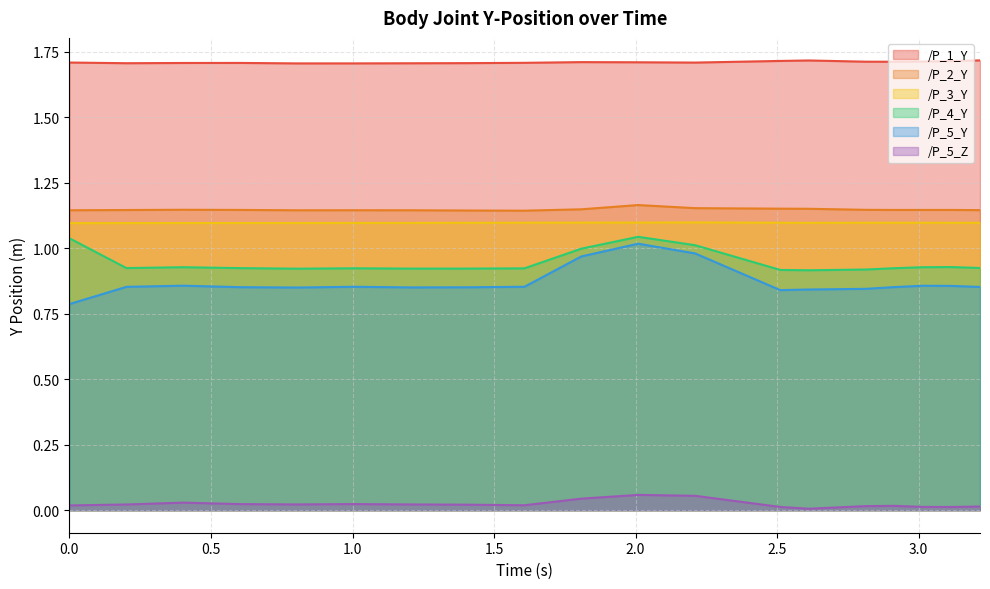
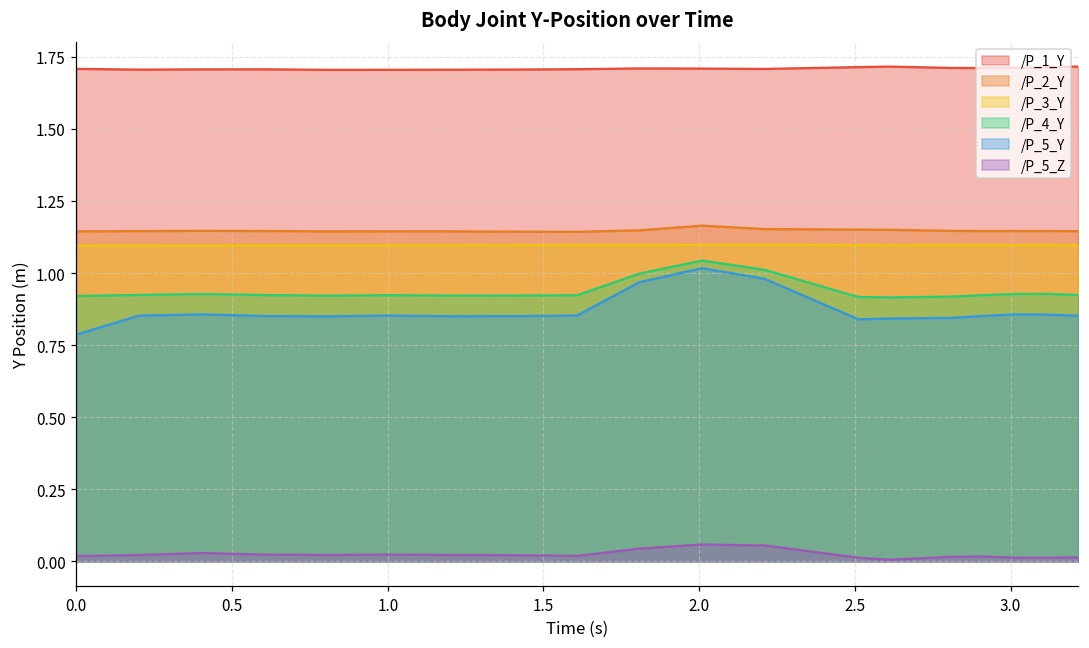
/P_4_Y, 0.0: 1.04 -> 0.92
